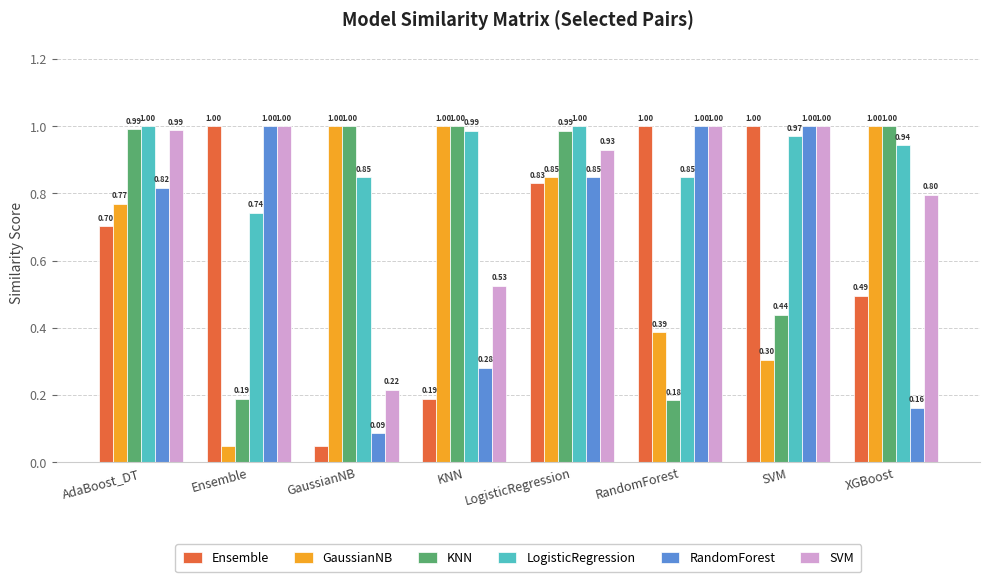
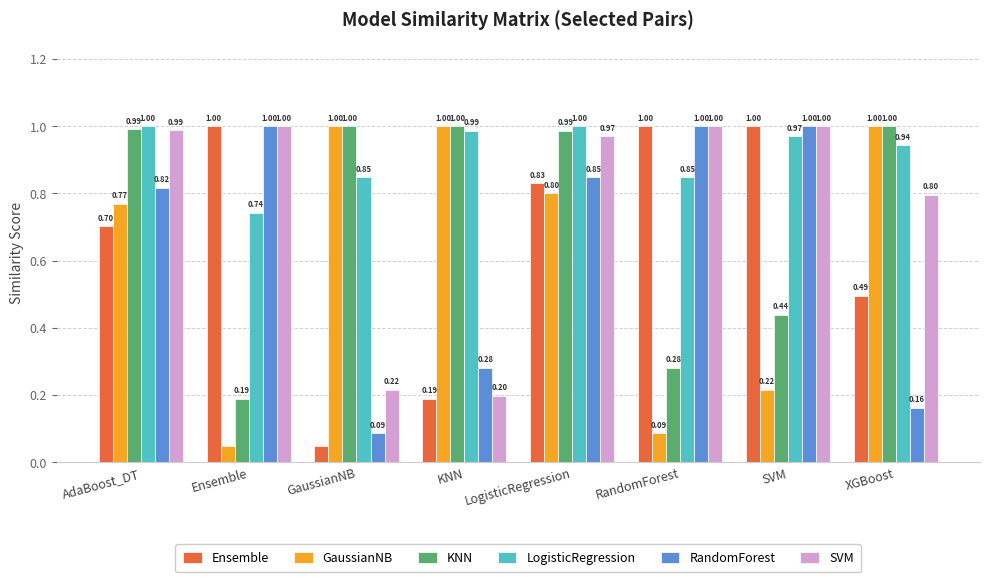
SVM, KNN: 0.53 -> 0.20
GaussianNB, LogisticRegression: 0.85 -> 0.80
SVM, LogisticRegression: 0.93 -> 0.97
GaussianNB, RandomForest: 0.39 -> 0.09
KNN, RandomForest: 0.18 -> 0.28
GaussianNB, SVM: 0.30 -> 0.22
